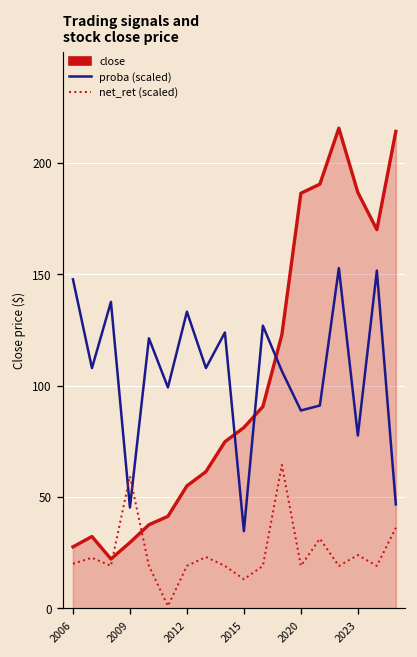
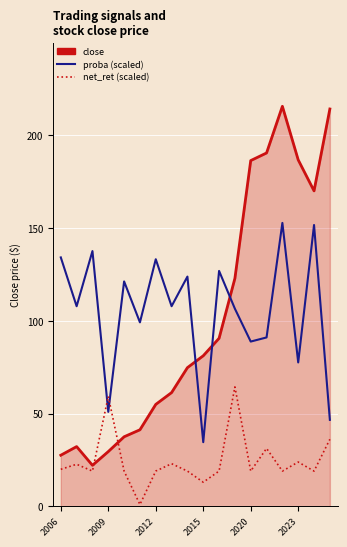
proba (scaled), 2006: 148 -> 134
proba (scaled), 2009: 45 -> 51
